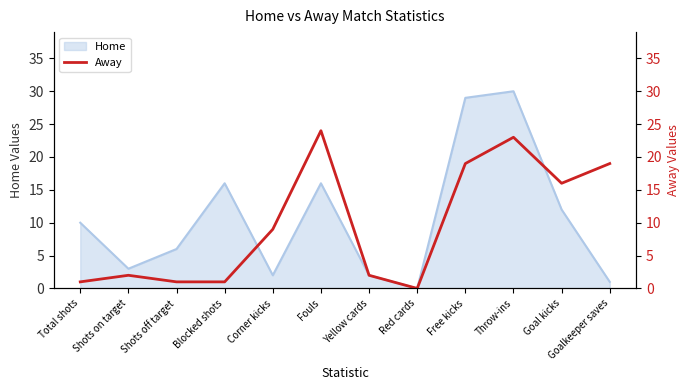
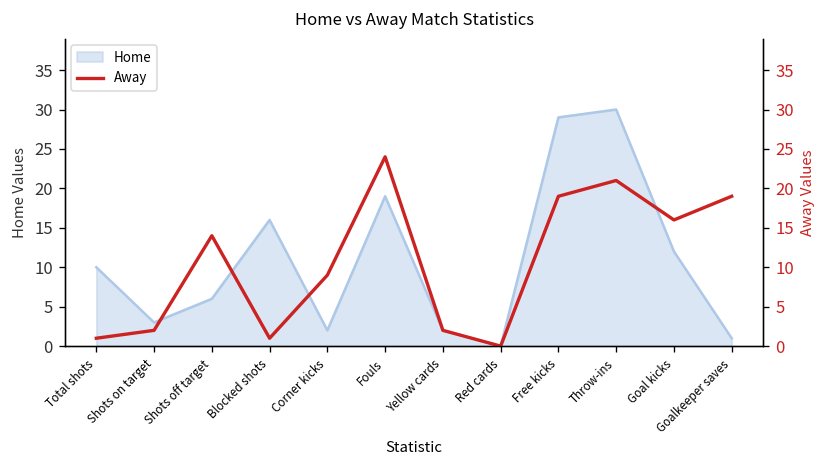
Home, Fouls: 16 -> 19
Away, Shots off target: 1 -> 14
Away, Throw-ins: 23 -> 21
